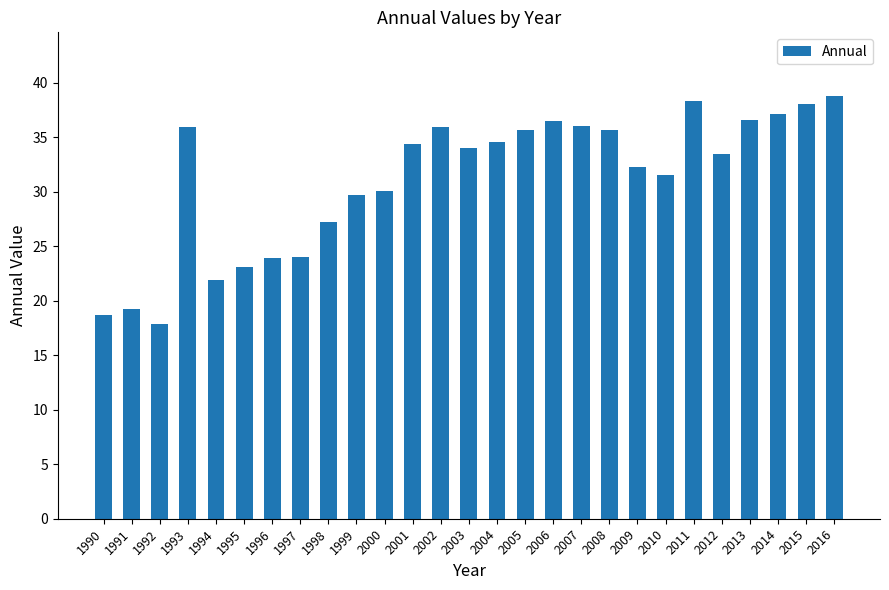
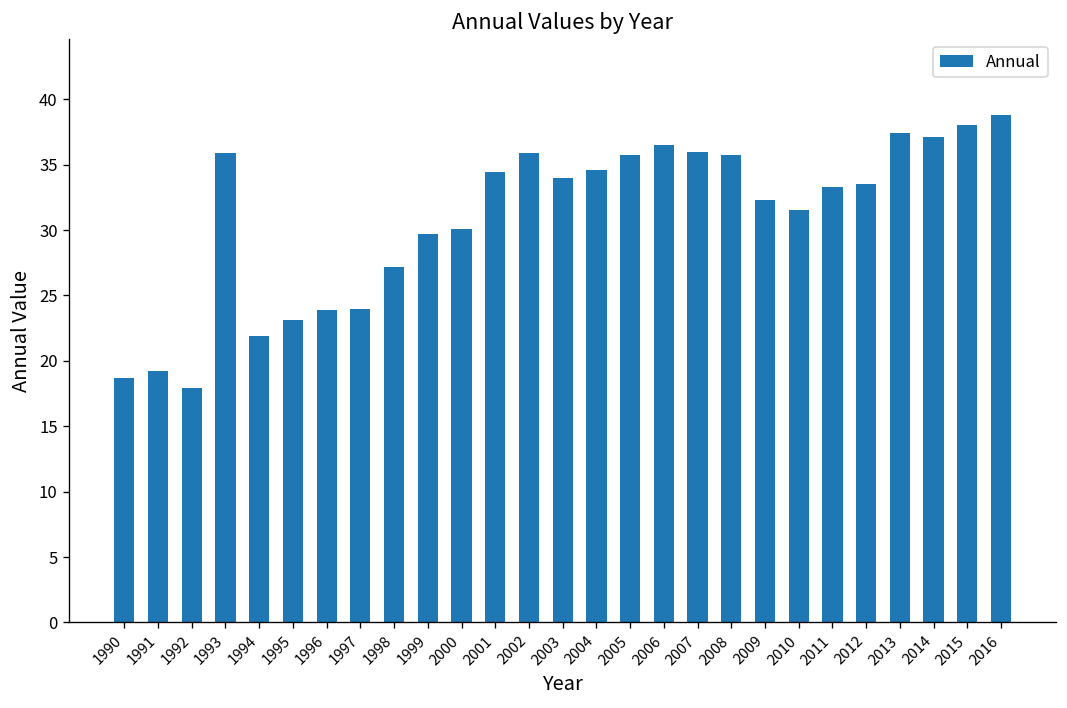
2011: 38.3 -> 33.3
2013: 36.6 -> 37.4
